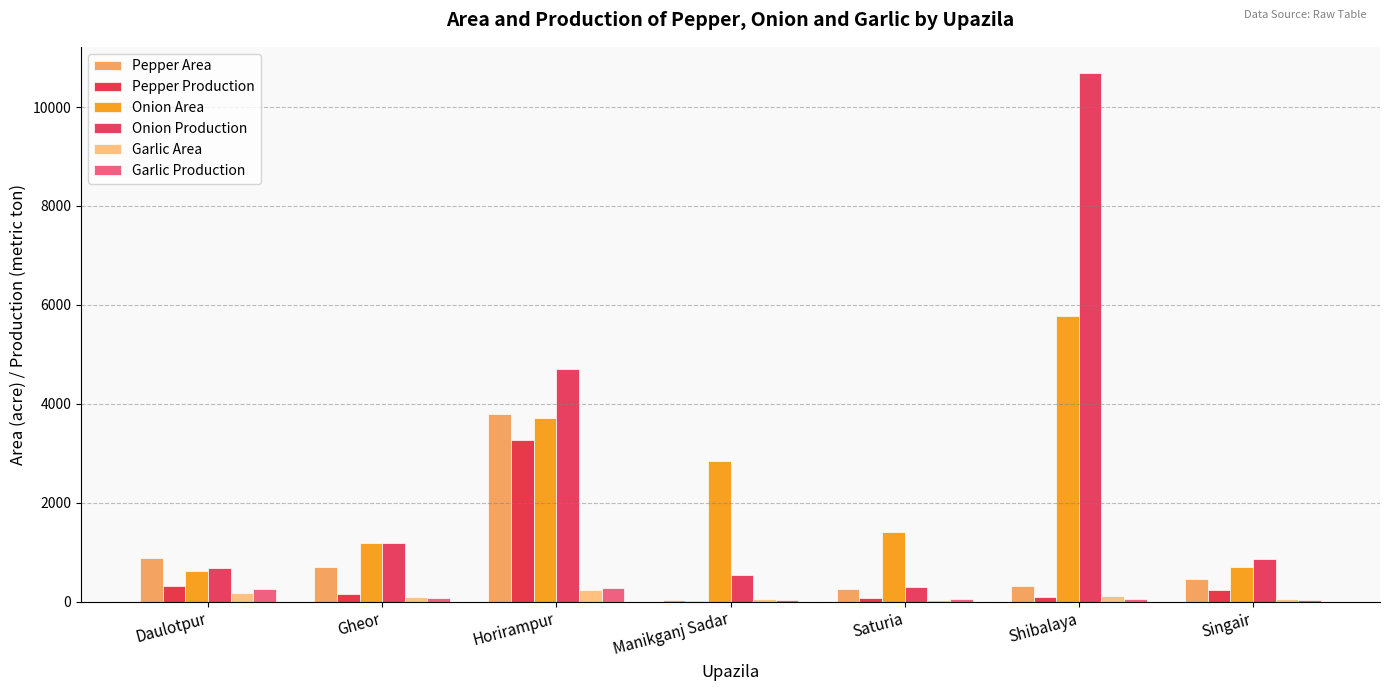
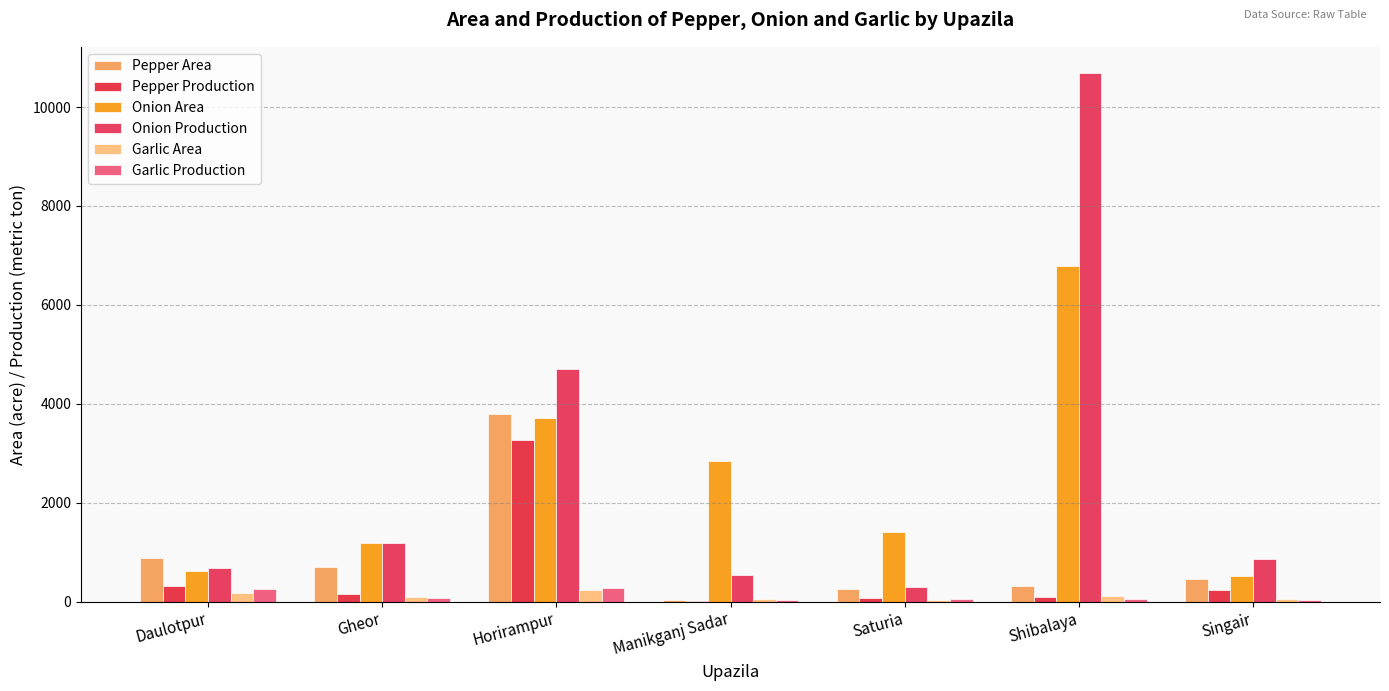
Onion Area, Shibalaya: 5800 -> 6800
Onion Area, Singair: 700 -> 500
